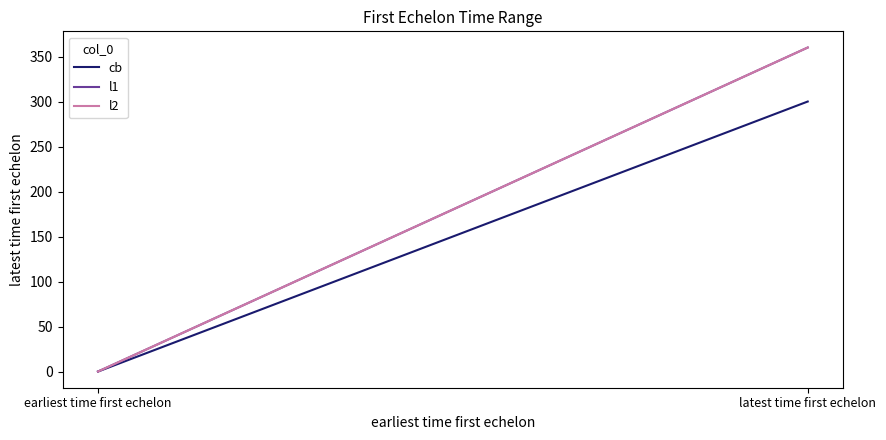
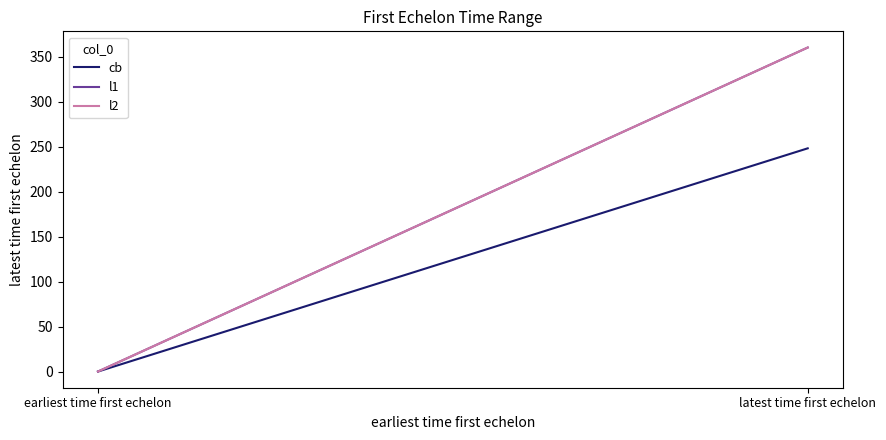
cb, latest time first echelon: 300 -> 250
